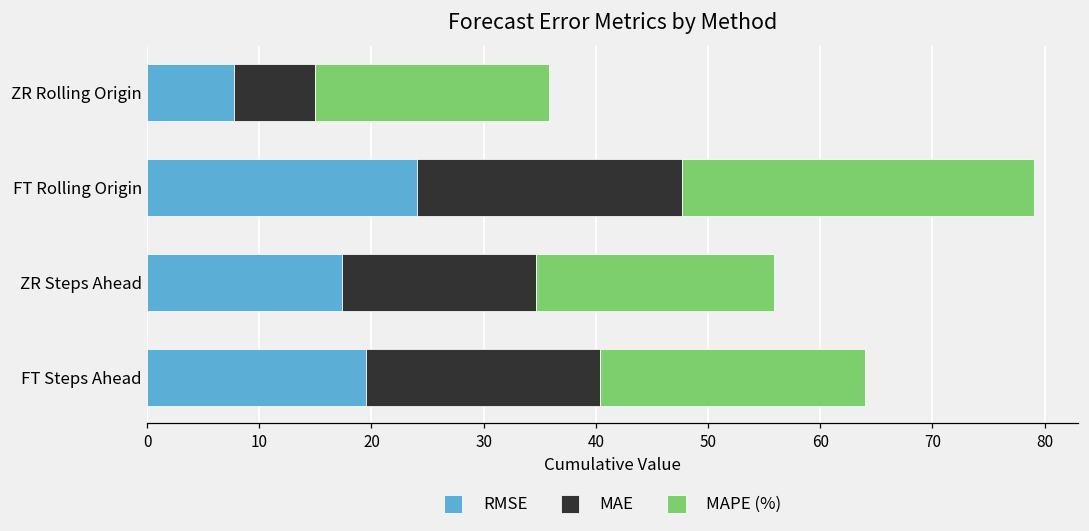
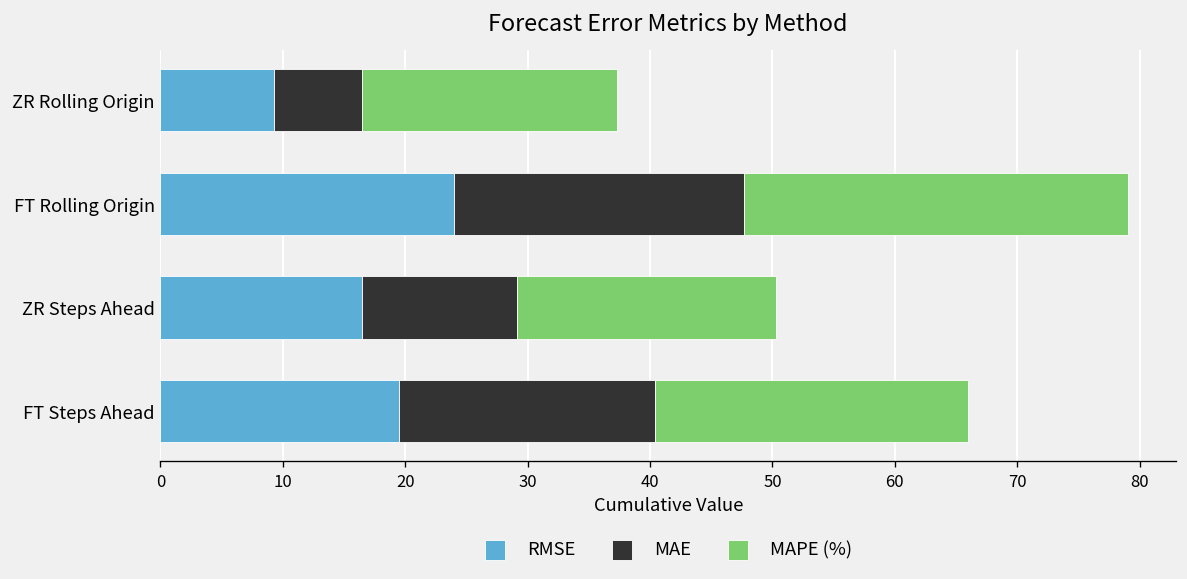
RMSE, ZR Rolling Origin: 7.8 -> 9.3
RMSE, ZR Steps Ahead: 17.4 -> 16.4
MAE, ZR Steps Ahead: 17.3 -> 12.7
MAPE (%), FT Steps Ahead: 23.6 -> 25.6
